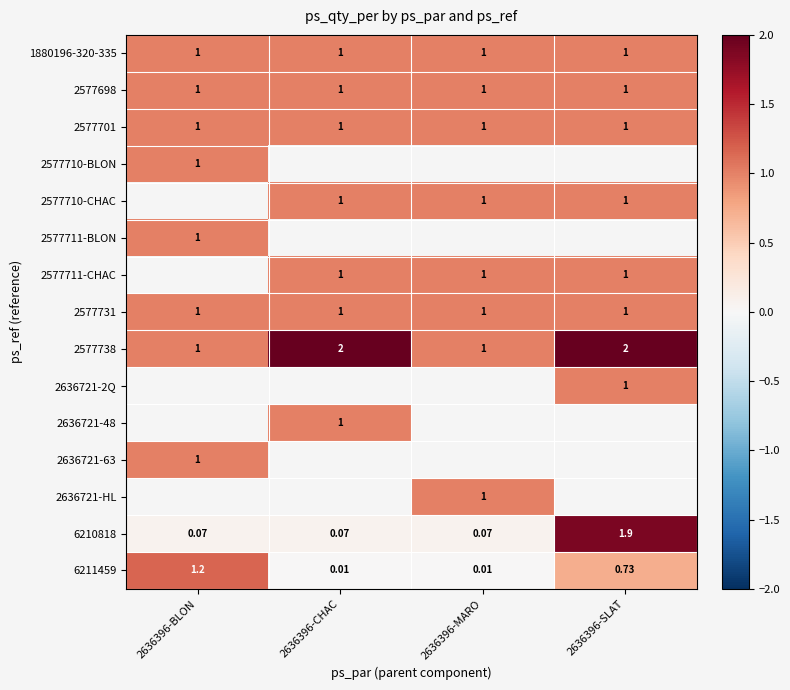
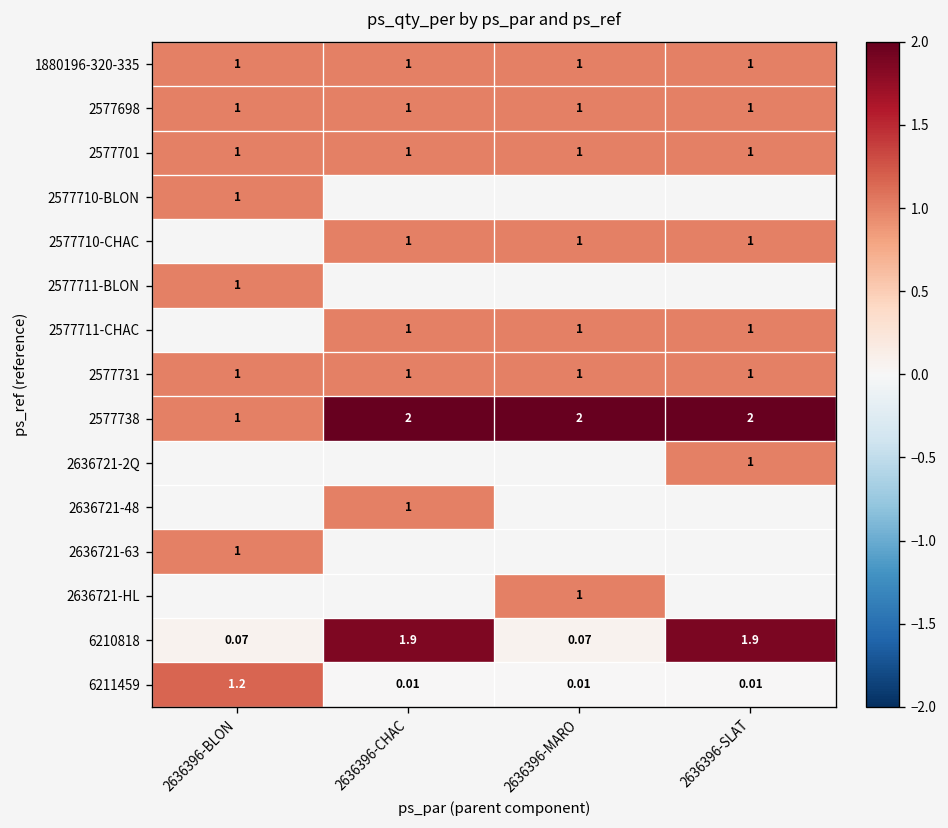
2577738, 2636396-MARO: 1 -> 2
6210818, 2636396-CHAC: 0.07 -> 1.9
6211459, 2636396-SLAT: 0.73 -> 0.01
